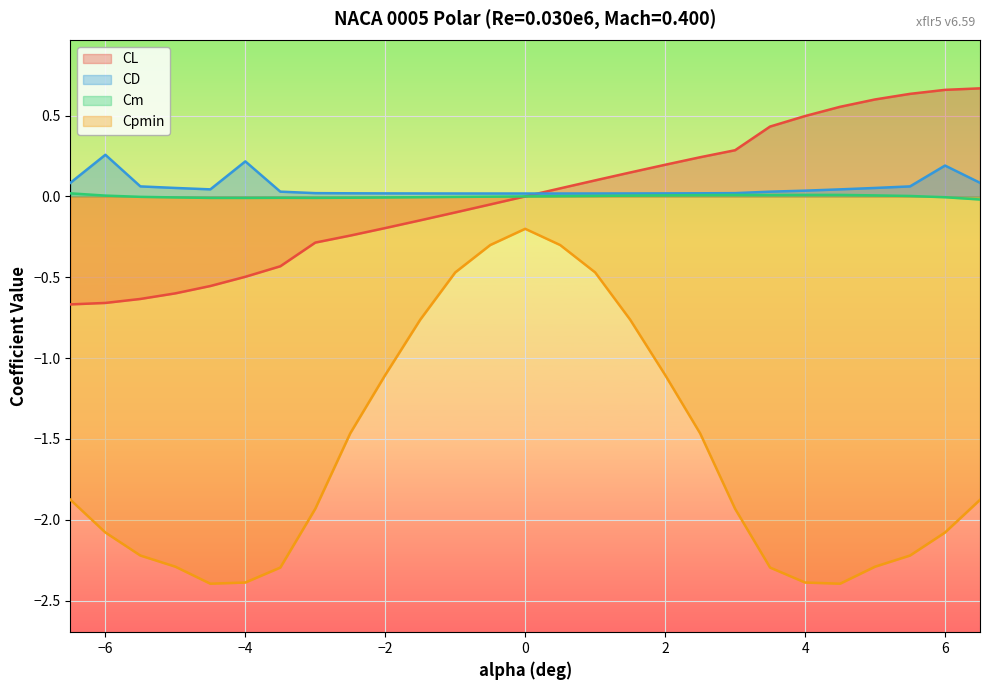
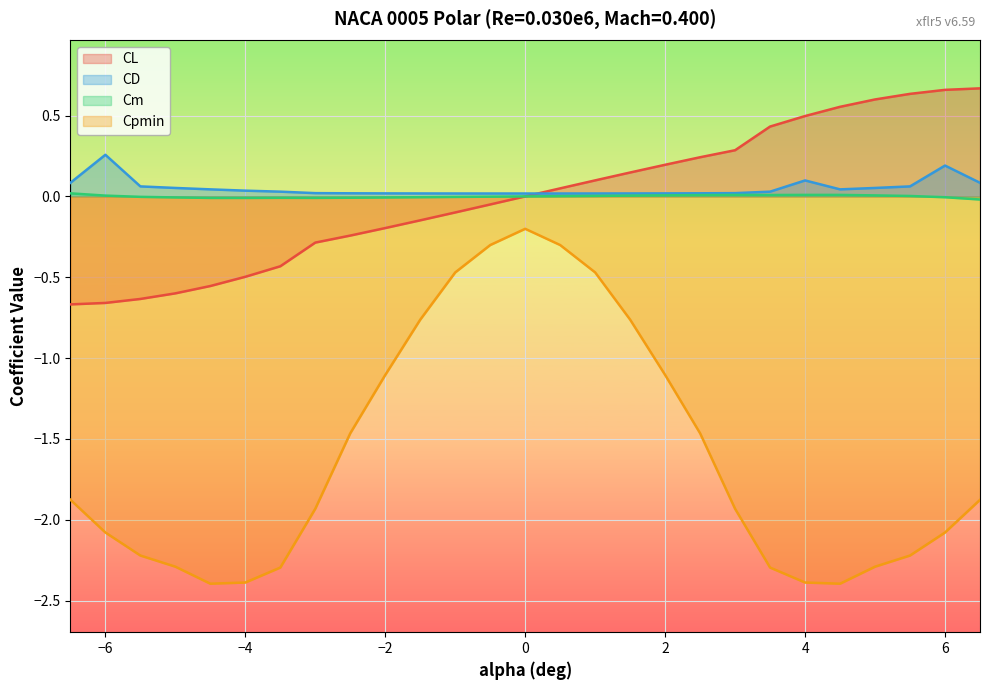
CD, −4: 0.22 -> 0.04
CD, 4: 0.04 -> 0.10
